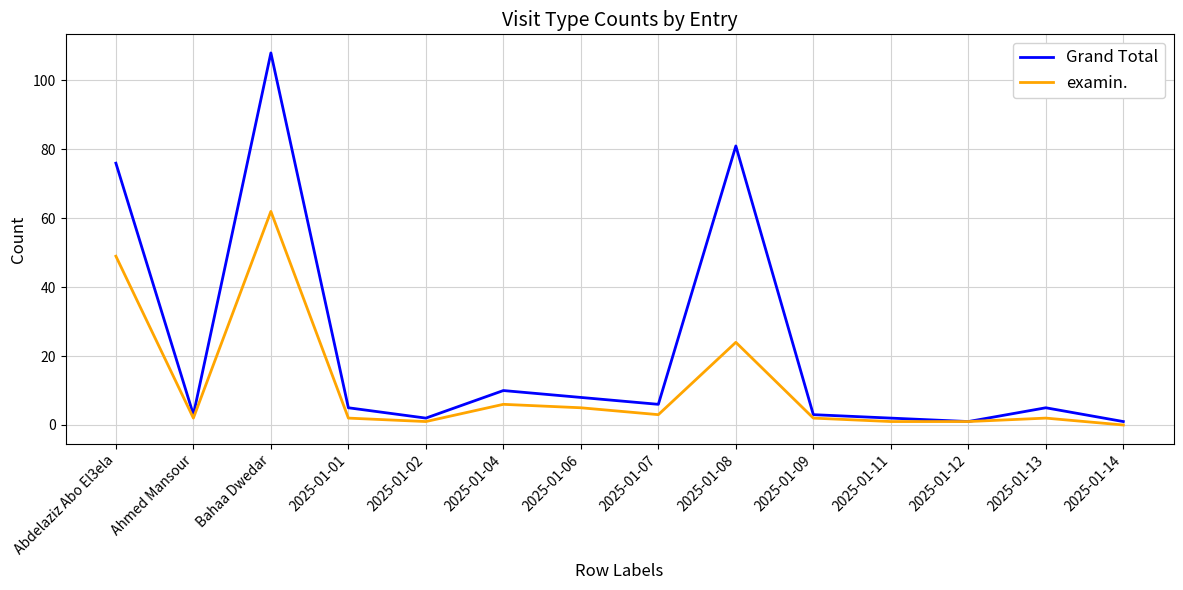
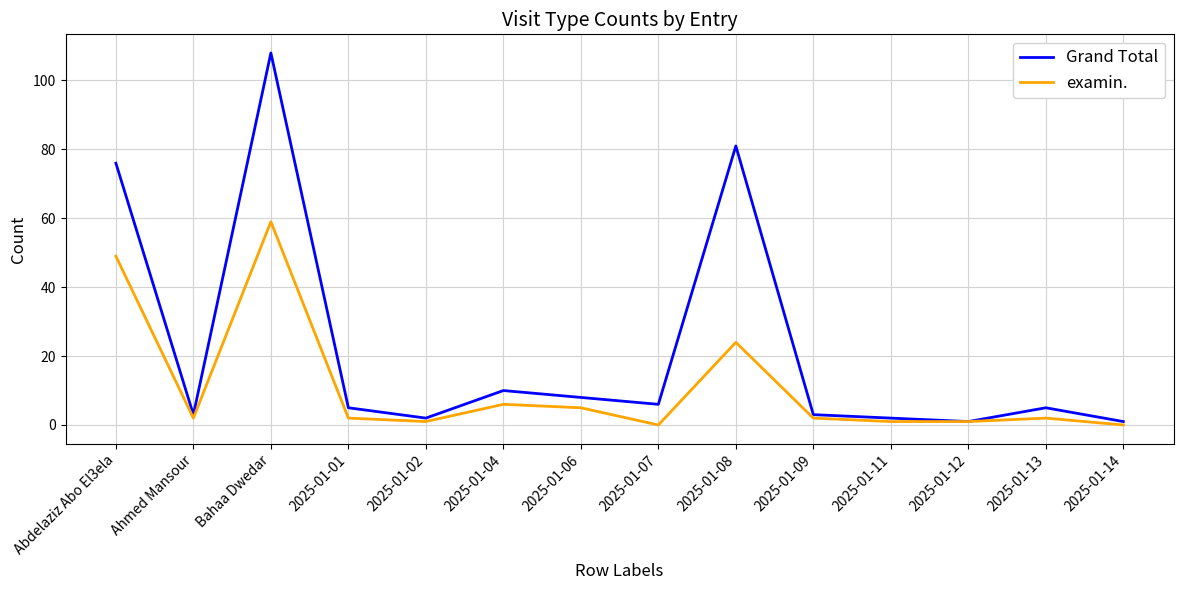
examin., Bahaa Dwedar: 62 -> 59
examin., 2025-01-07: 3 -> 0
